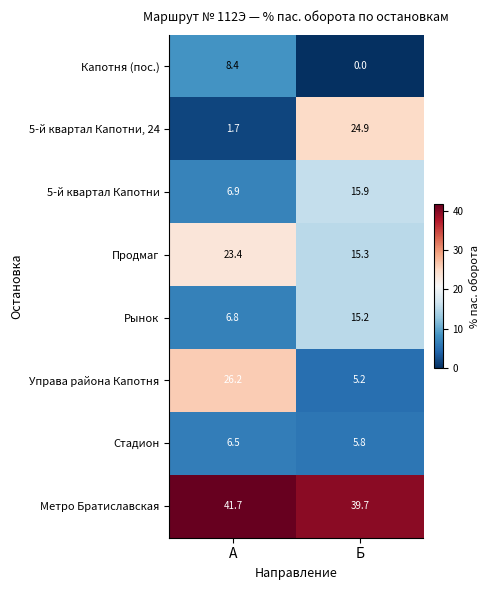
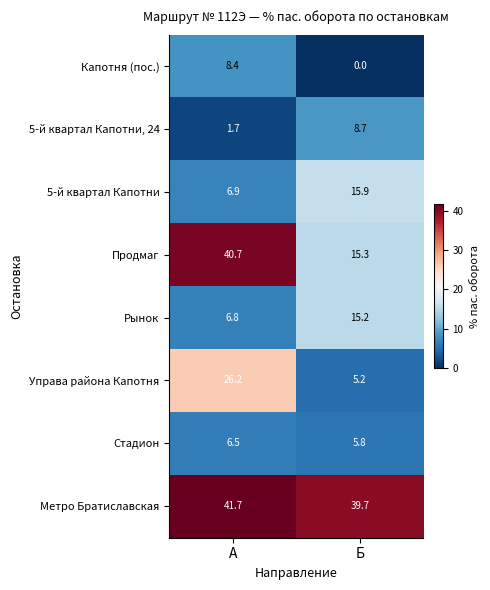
5-й квартал Капотни, 24, Б: 24.9 -> 8.7
Продмаг, А: 23.4 -> 40.7
